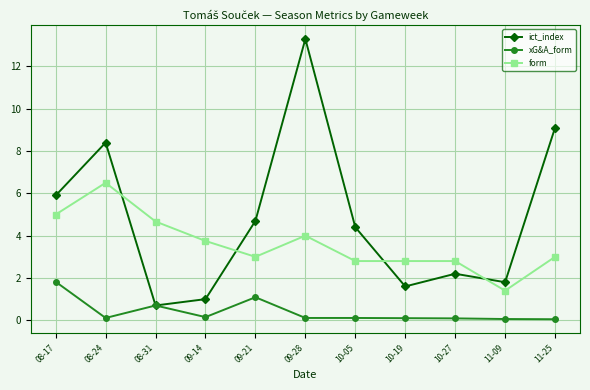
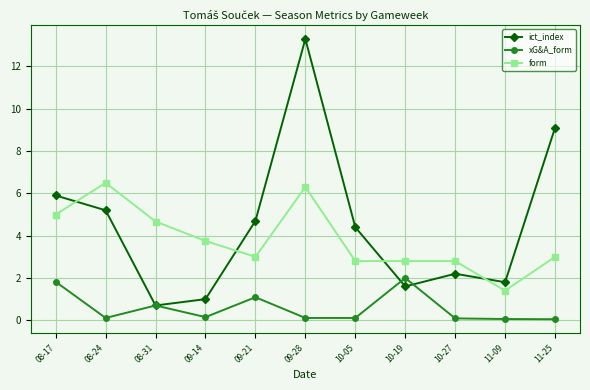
ict_index, 08-24: 8.4 -> 5.2
form, 09-28: 4.0 -> 6.3
xG&A_form, 10-19: 0.1 -> 2.0
